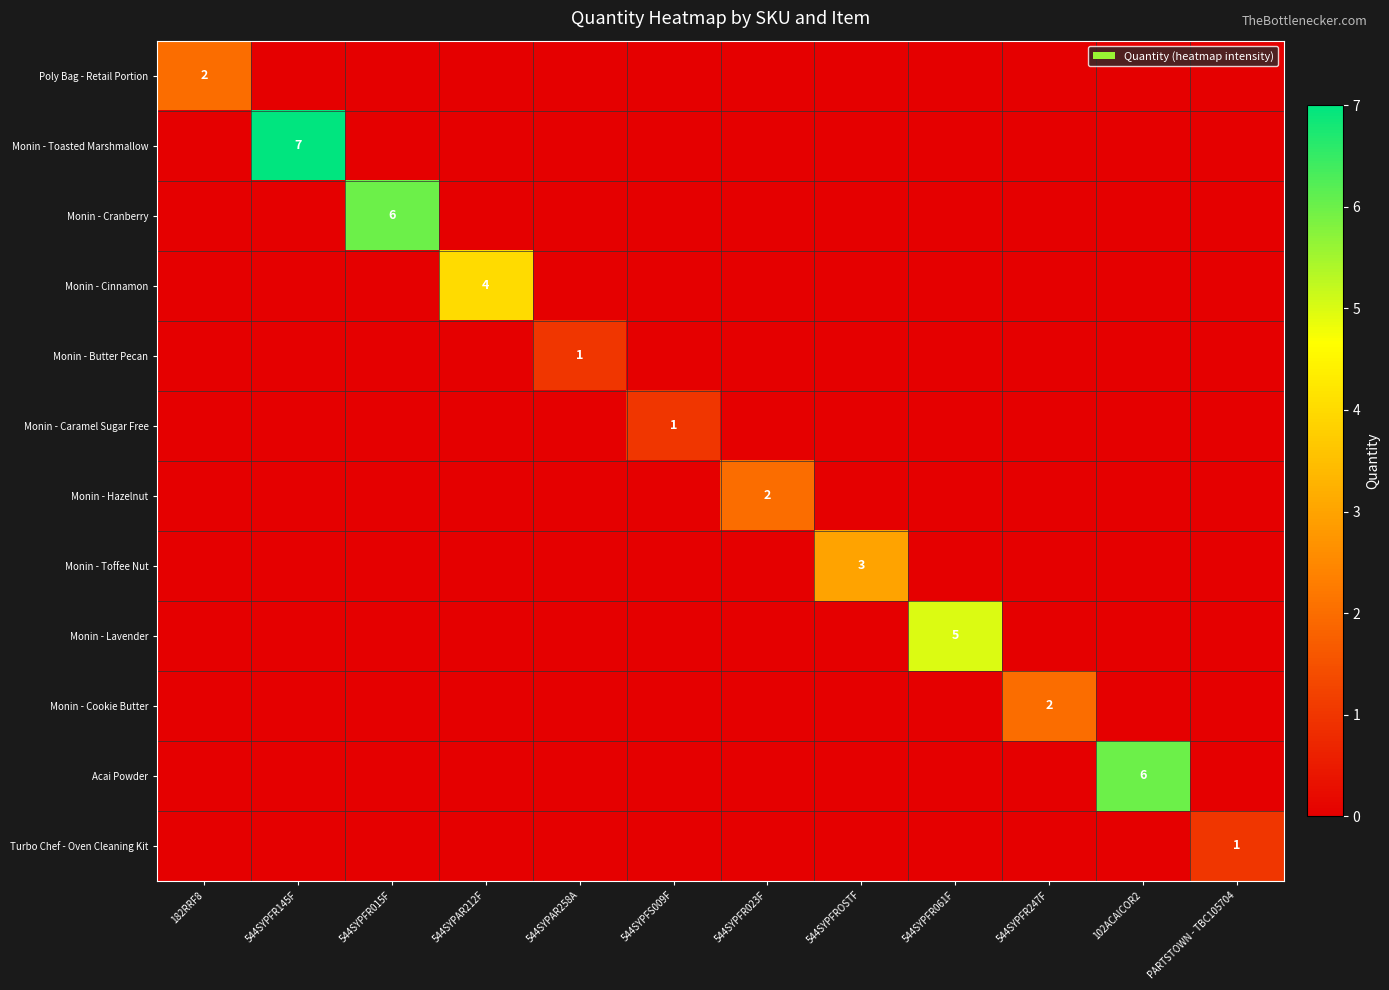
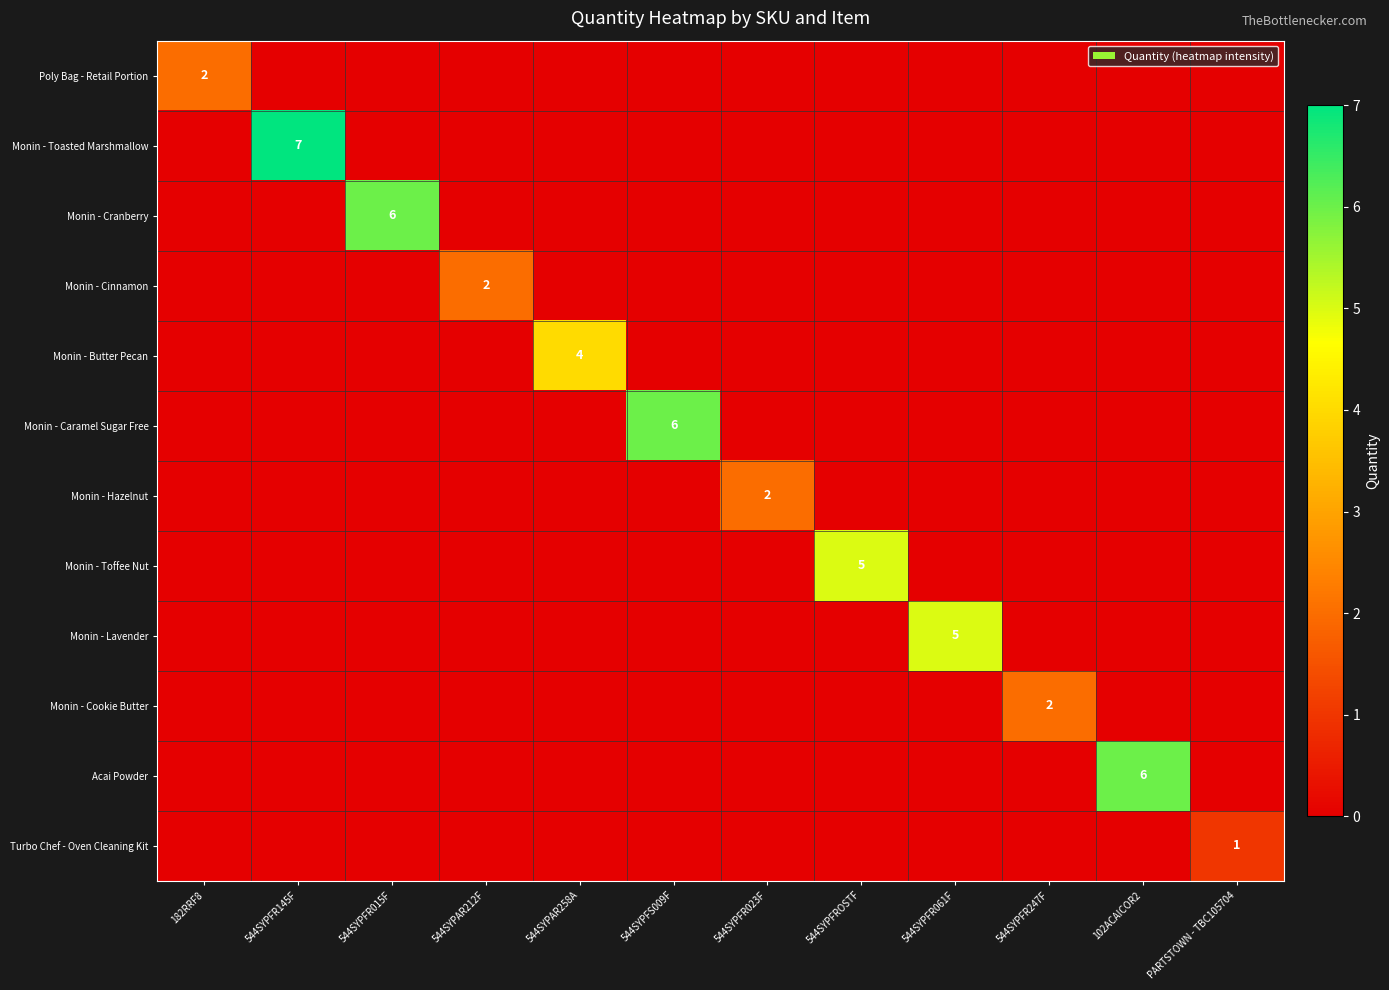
Monin - Cinnamon, 544SYPAR212F: 4 -> 2
Monin - Butter Pecan, 544SYPAR258A: 1 -> 4
Monin - Caramel Sugar Free, 544SYPFS009F: 1 -> 6
Monin - Toffee Nut, 544SYPFROSTF: 3 -> 5
